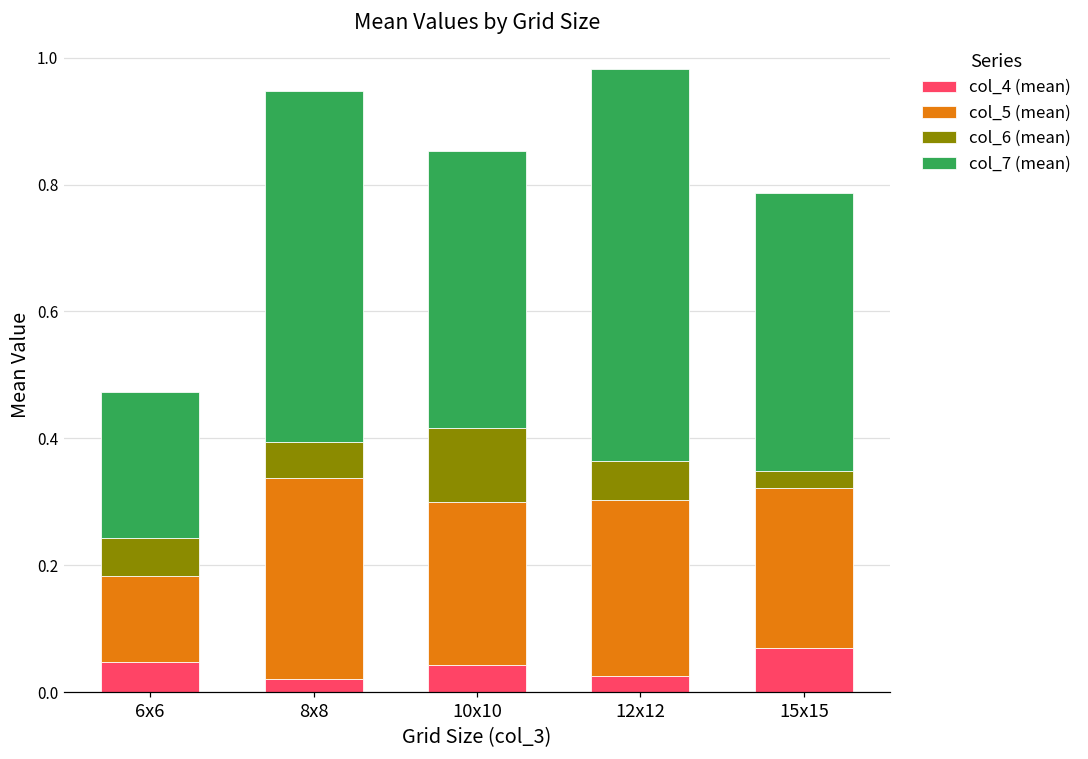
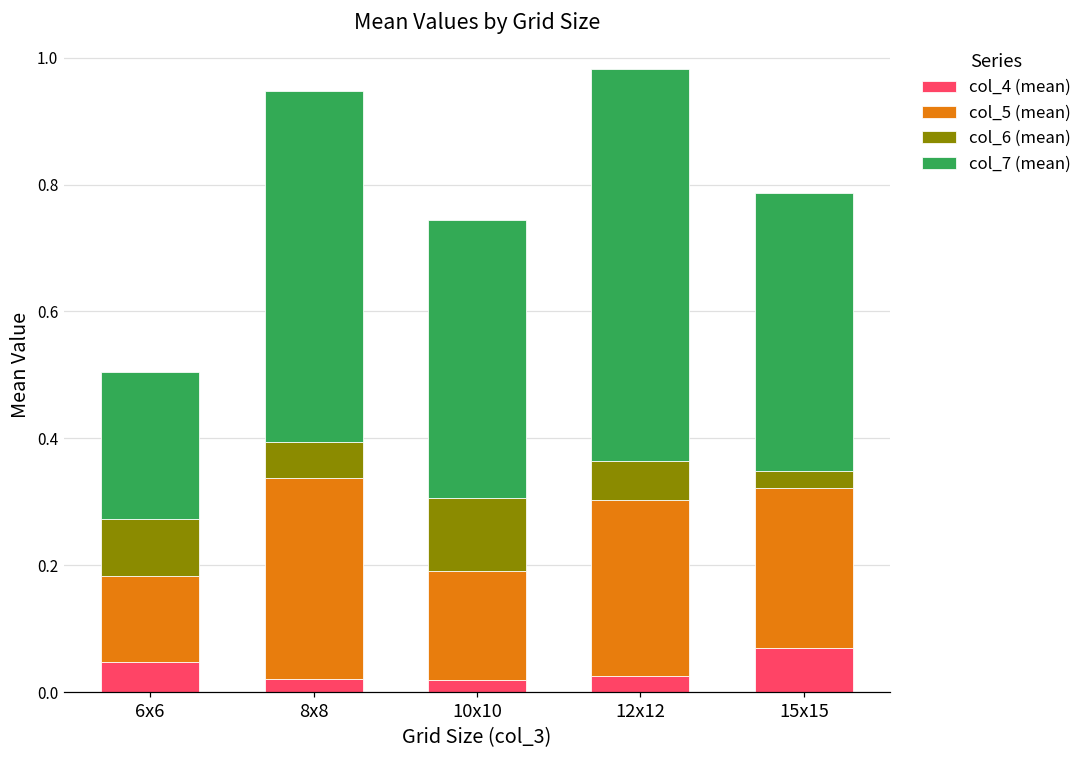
col_6 (mean), 6x6: 0.06 -> 0.09
col_4 (mean), 10x10: 0.04 -> 0.02
col_5 (mean), 10x10: 0.26 -> 0.17
